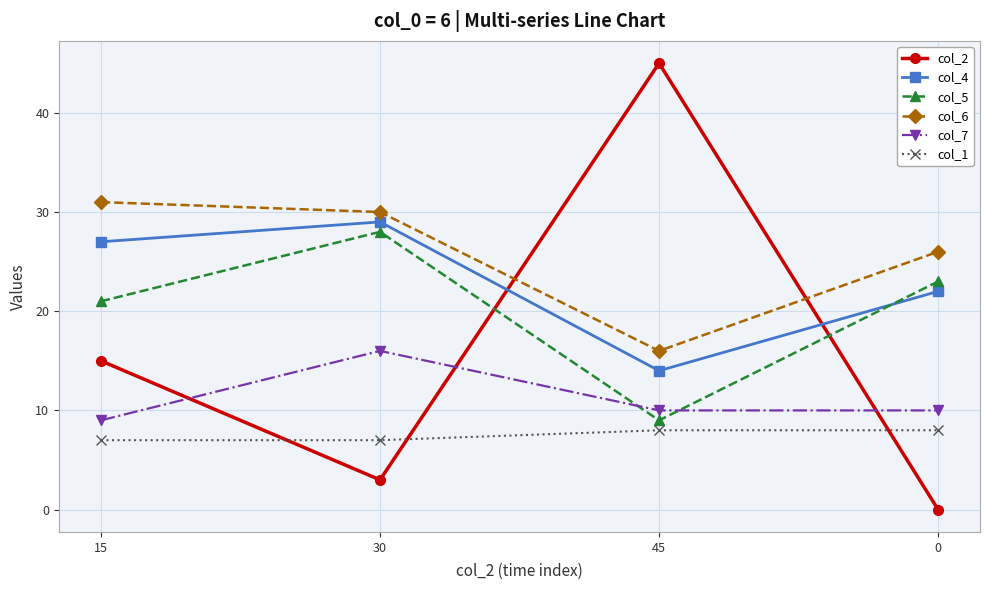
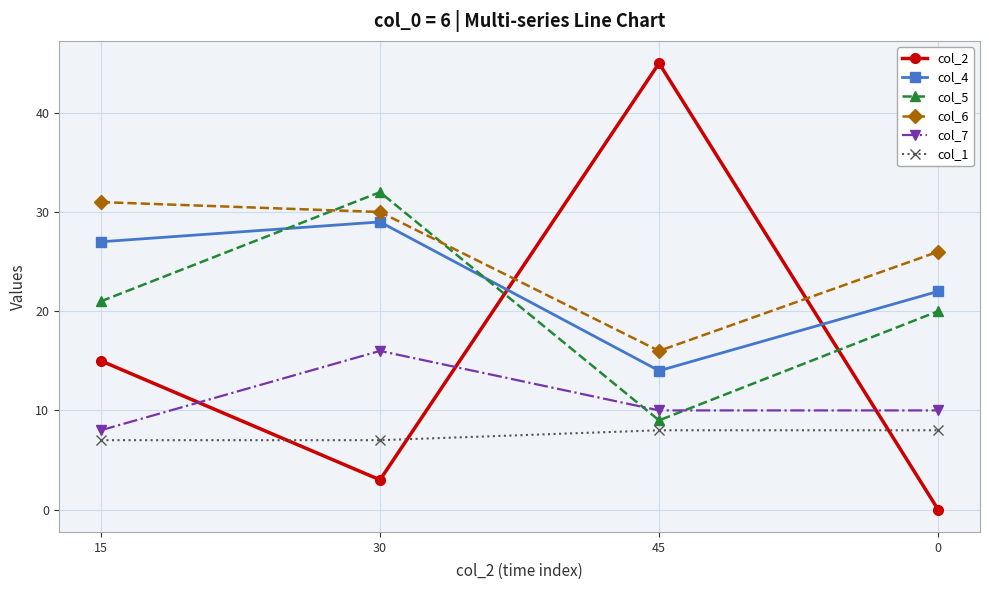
col_7, 15: 9 -> 8
col_5, 30: 28 -> 32
col_5, 0: 23 -> 20
